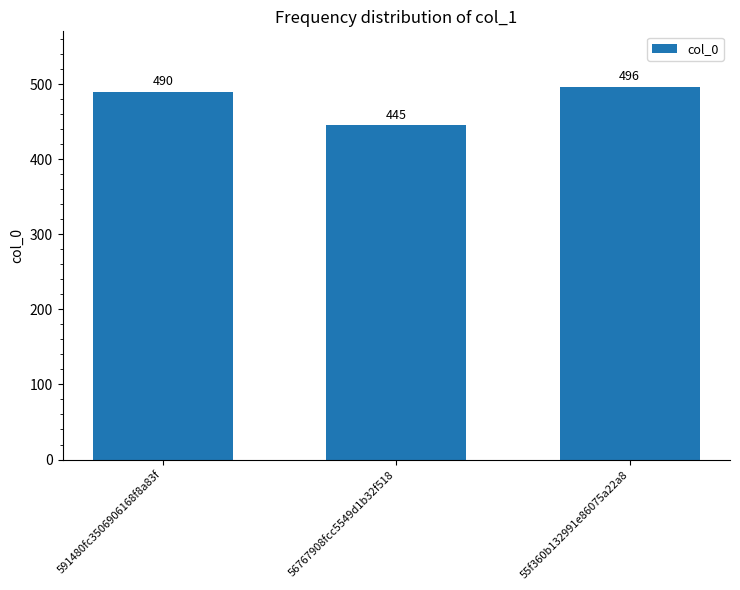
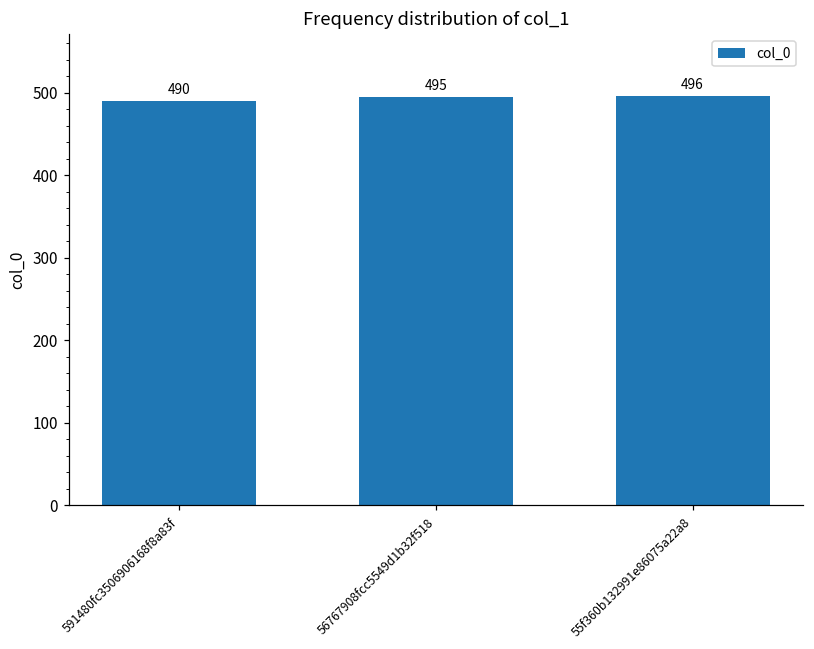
56767908fcc5549d1b32f518: 445 -> 495
